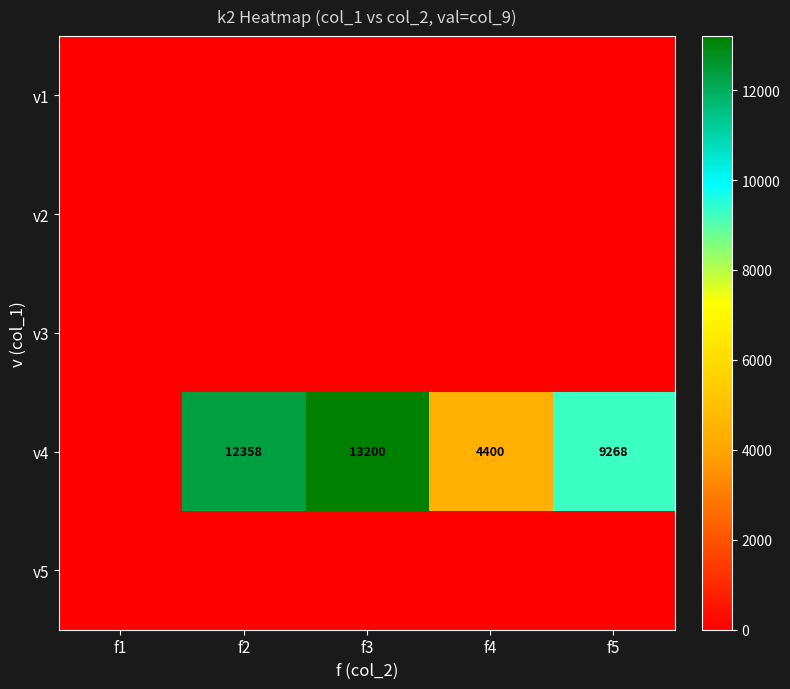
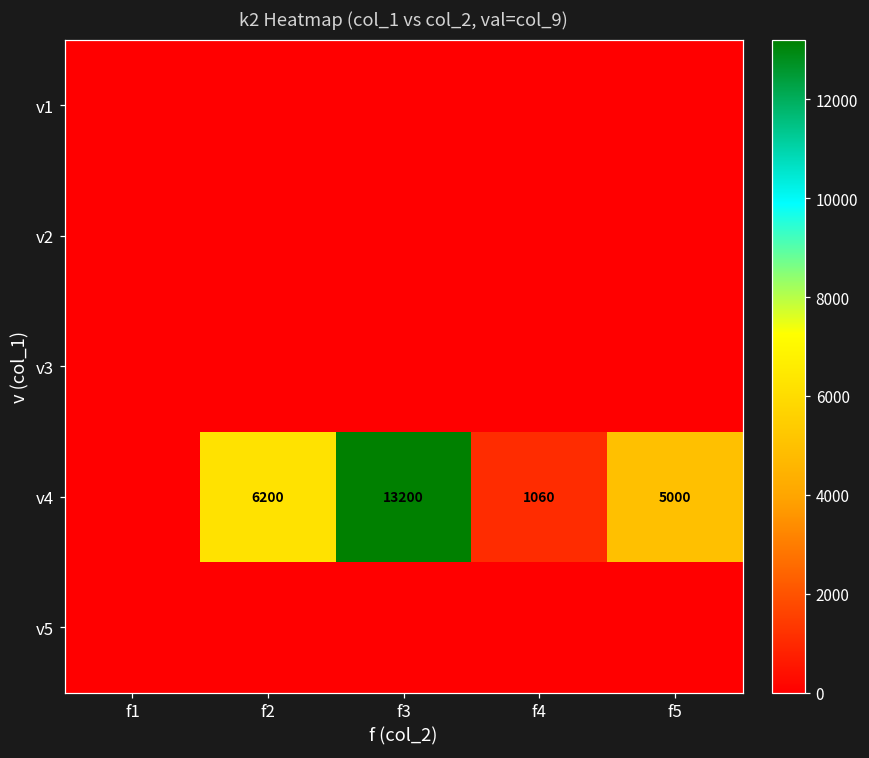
v4, f2: 12358 -> 6200
v4, f4: 4400 -> 1060
v4, f5: 9268 -> 5000
